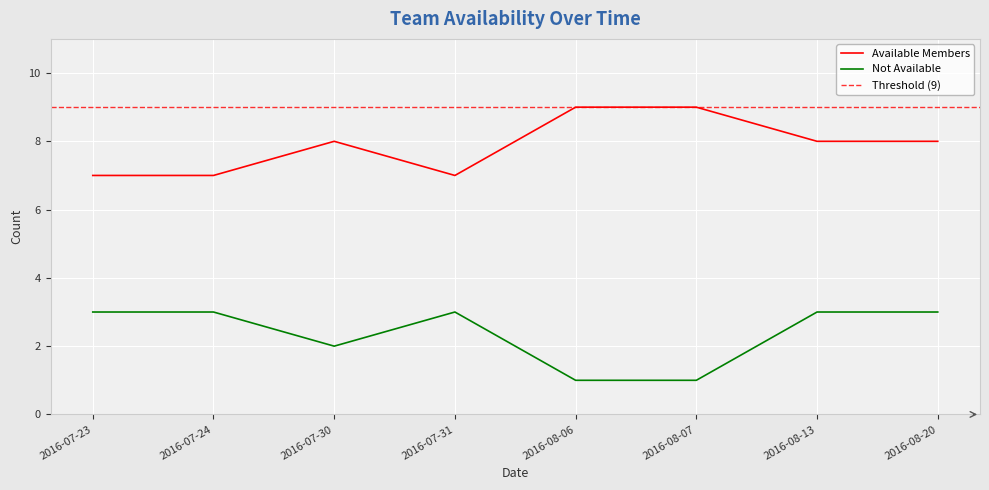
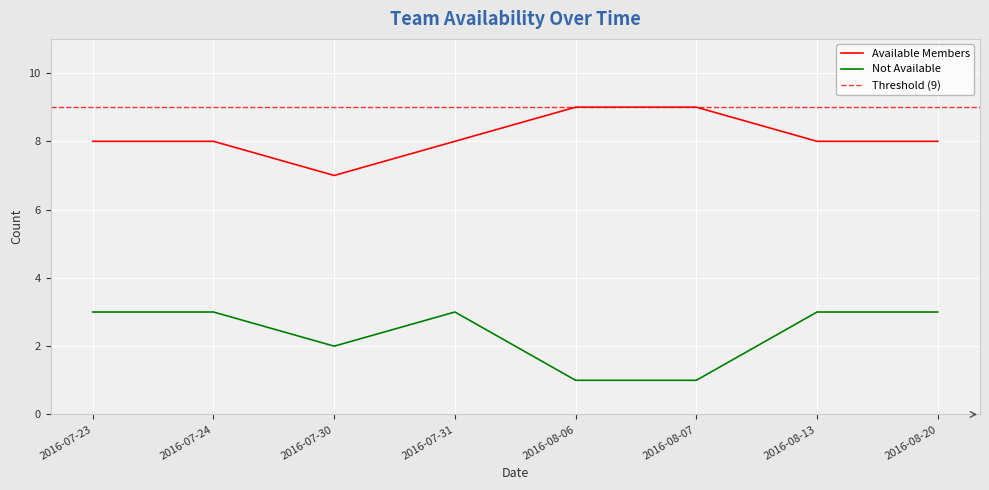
Available Members, 2016-07-23: 7 -> 8
Available Members, 2016-07-24: 7 -> 8
Available Members, 2016-07-30: 8 -> 7
Available Members, 2016-07-31: 7 -> 8
